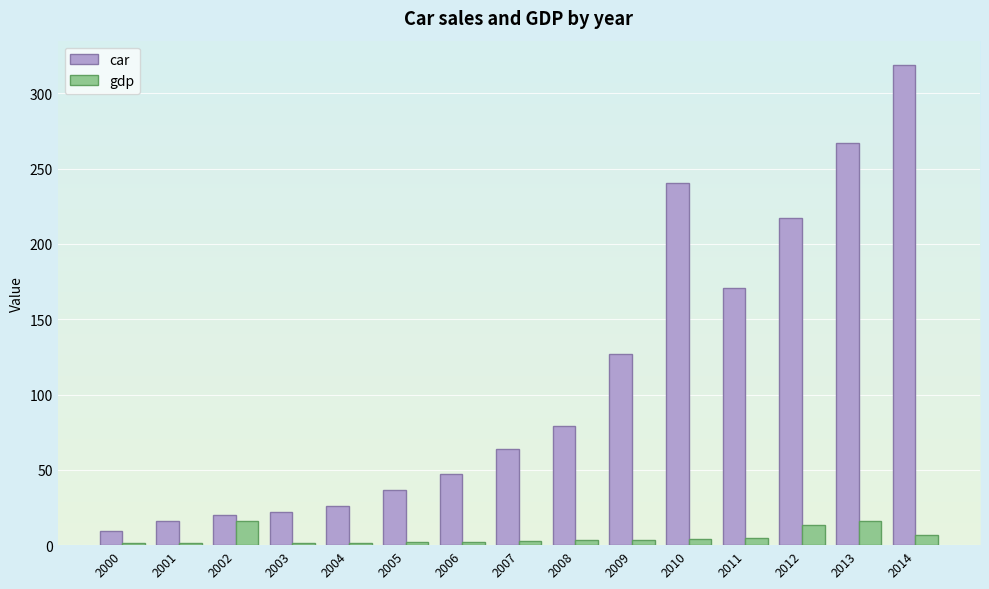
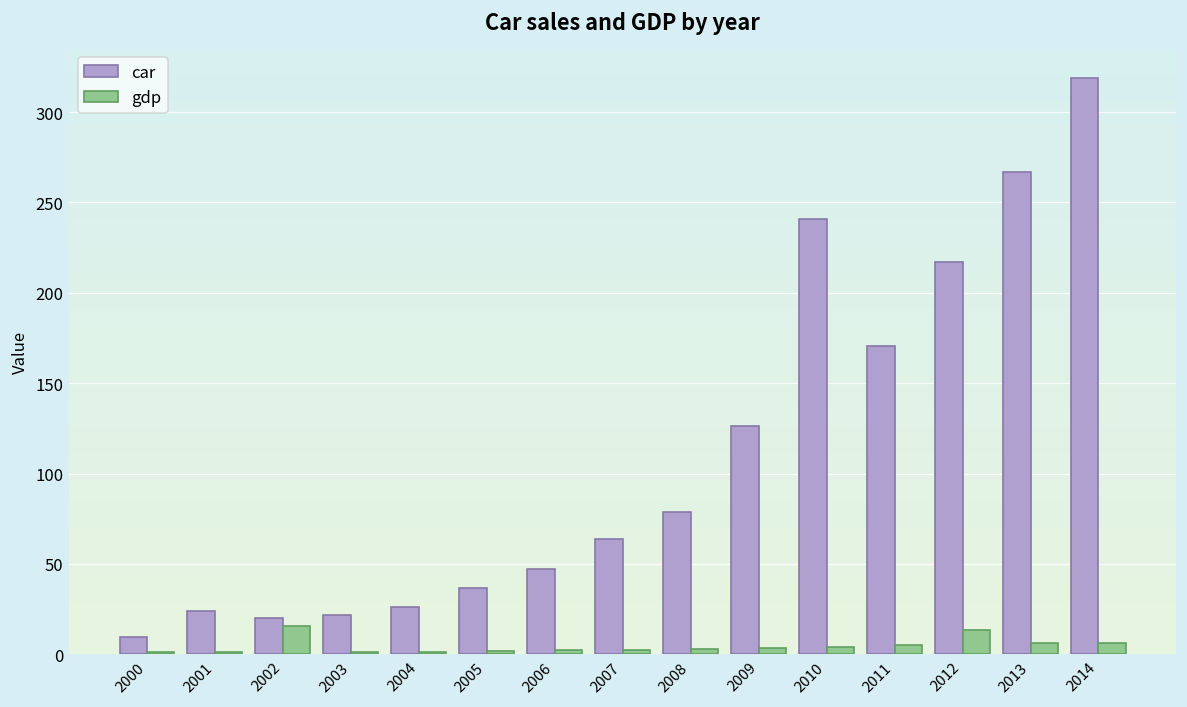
car, 2001: 16 -> 24
gdp, 2013: 16 -> 6
